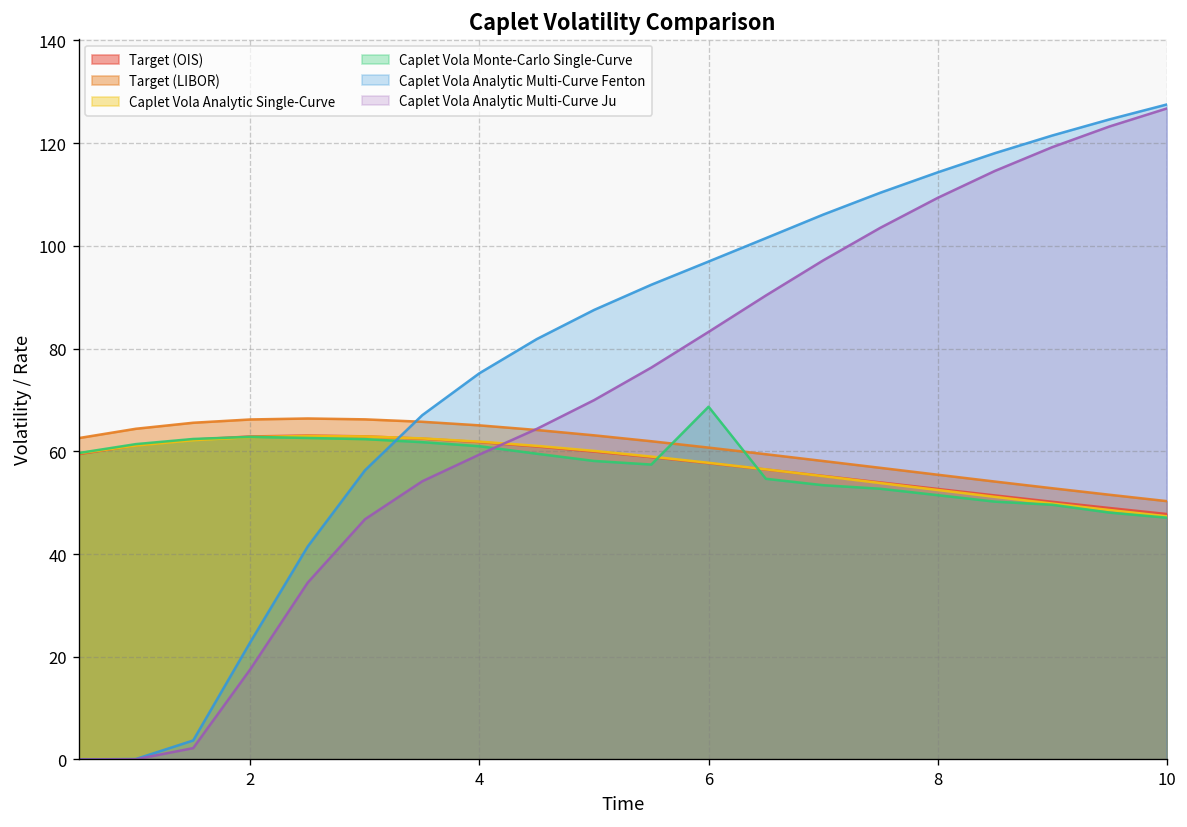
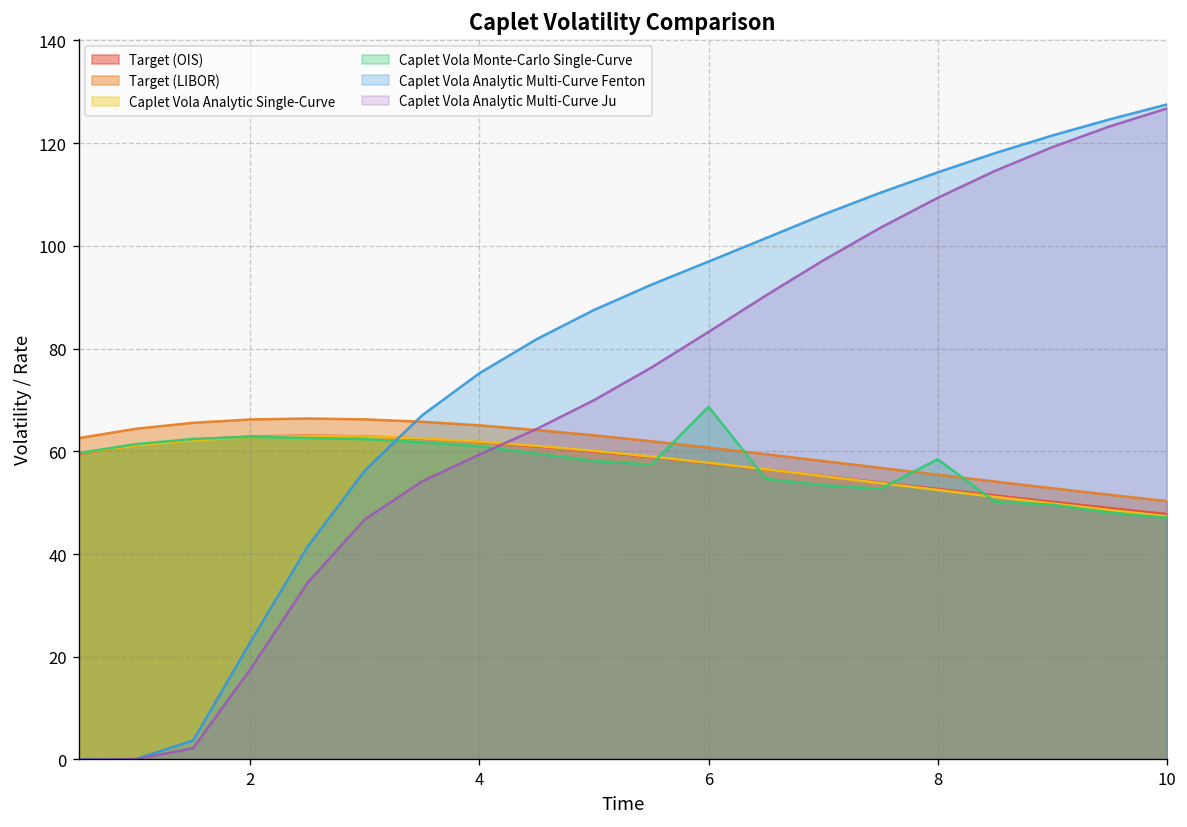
Caplet Vola Monte-Carlo Single-Curve, 8: 51 -> 58
